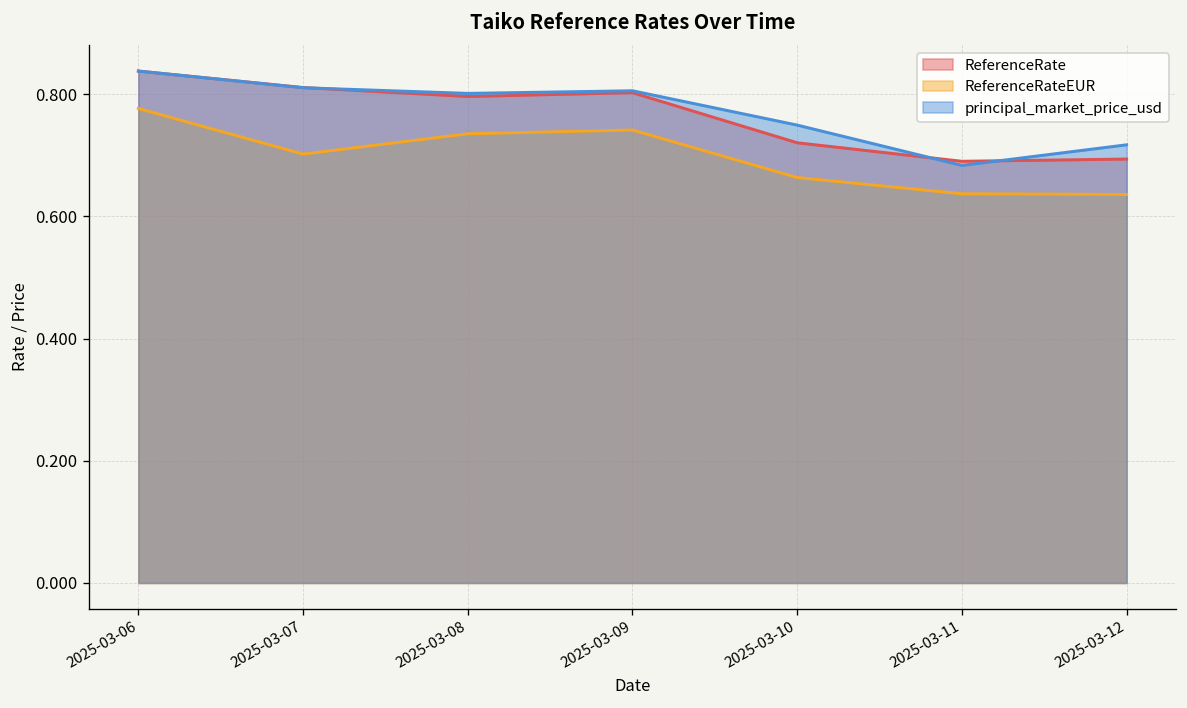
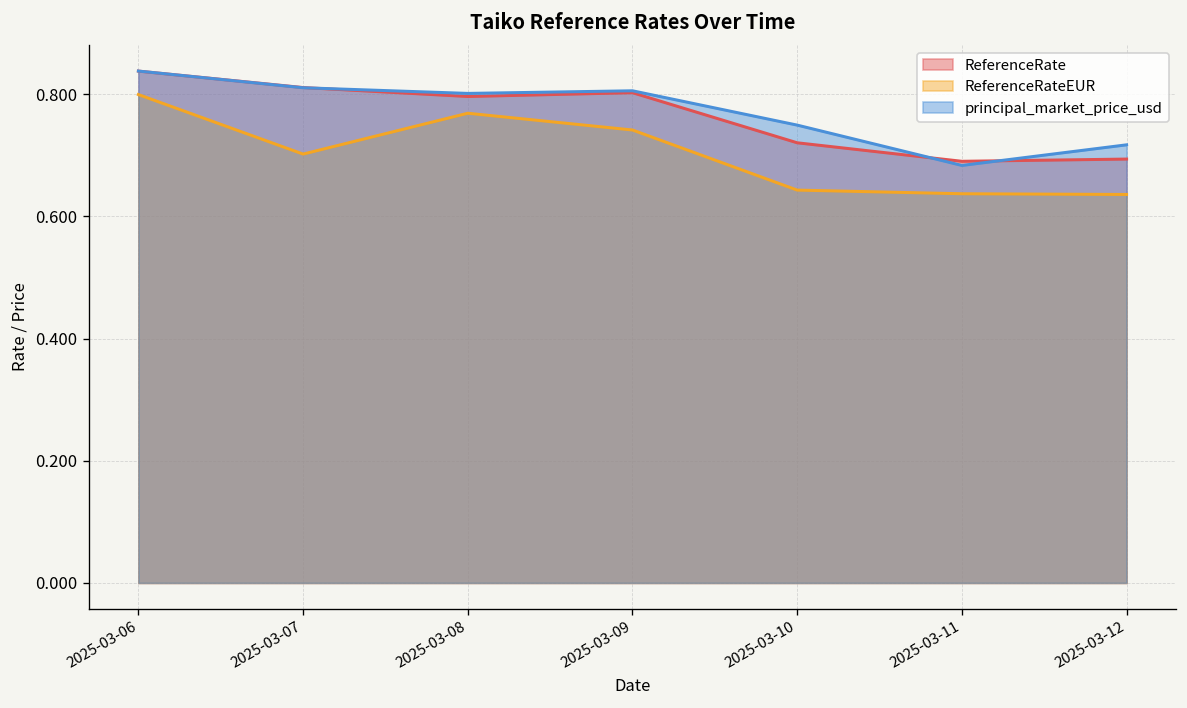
ReferenceRateEUR, 2025-03-06: 0.78 -> 0.80
ReferenceRateEUR, 2025-03-08: 0.74 -> 0.77
ReferenceRateEUR, 2025-03-10: 0.66 -> 0.64
